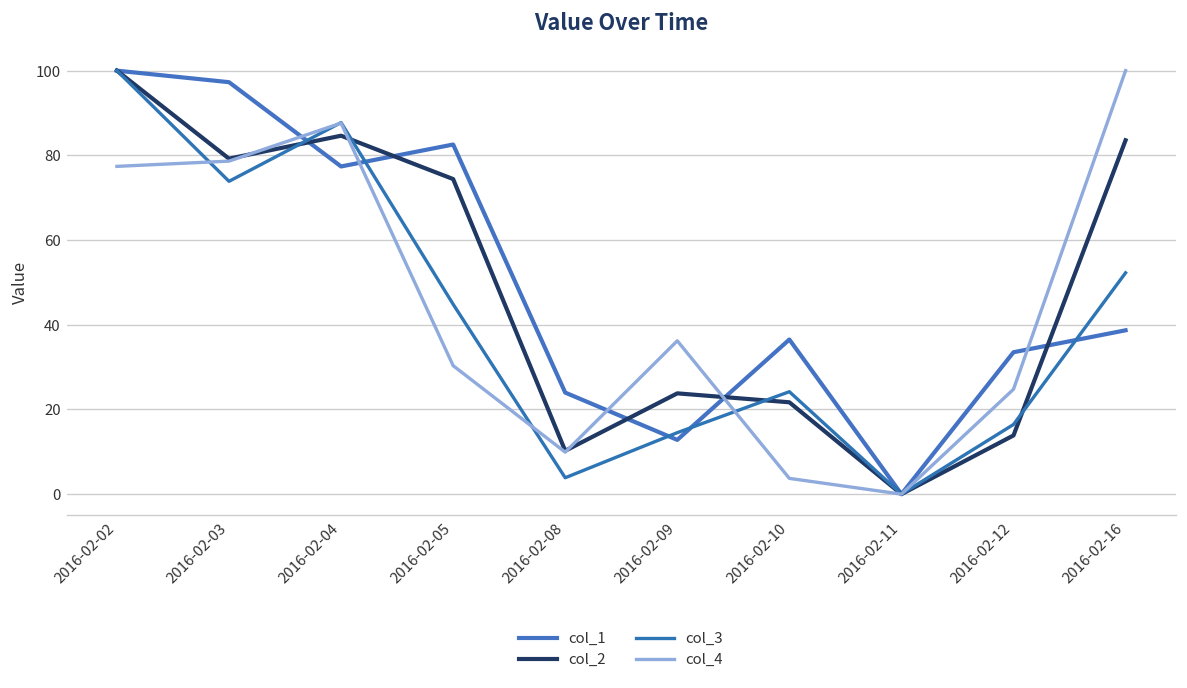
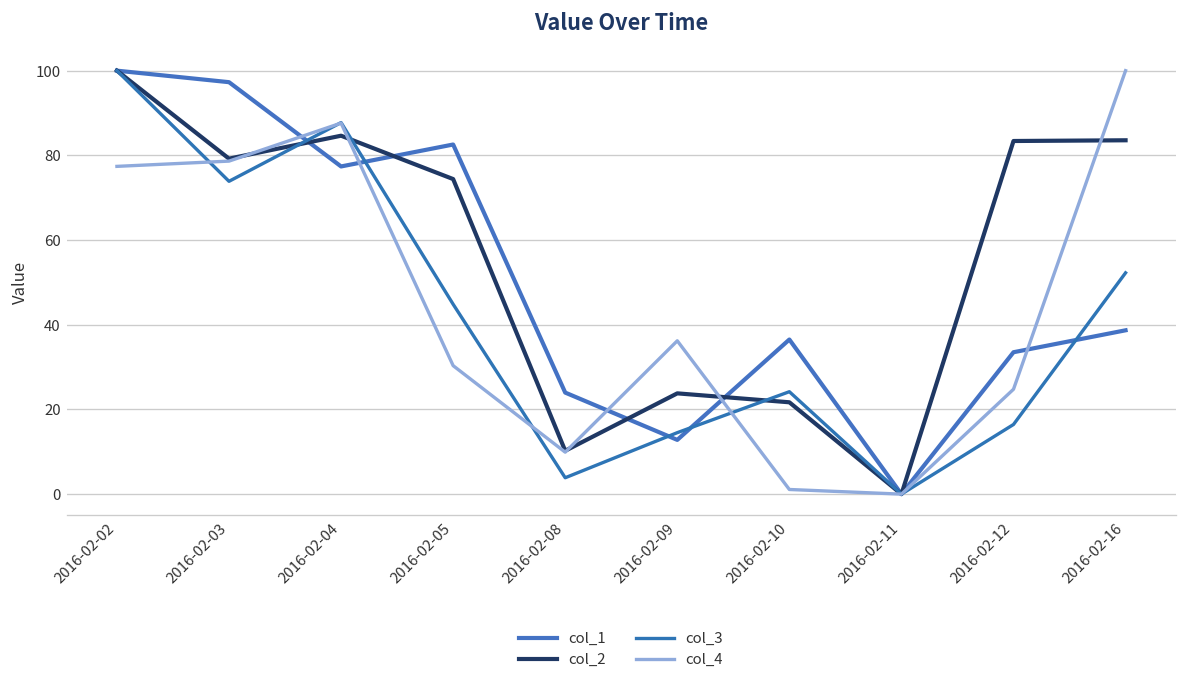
col_4, 2016-02-10: 4 -> 1
col_2, 2016-02-12: 14 -> 83
